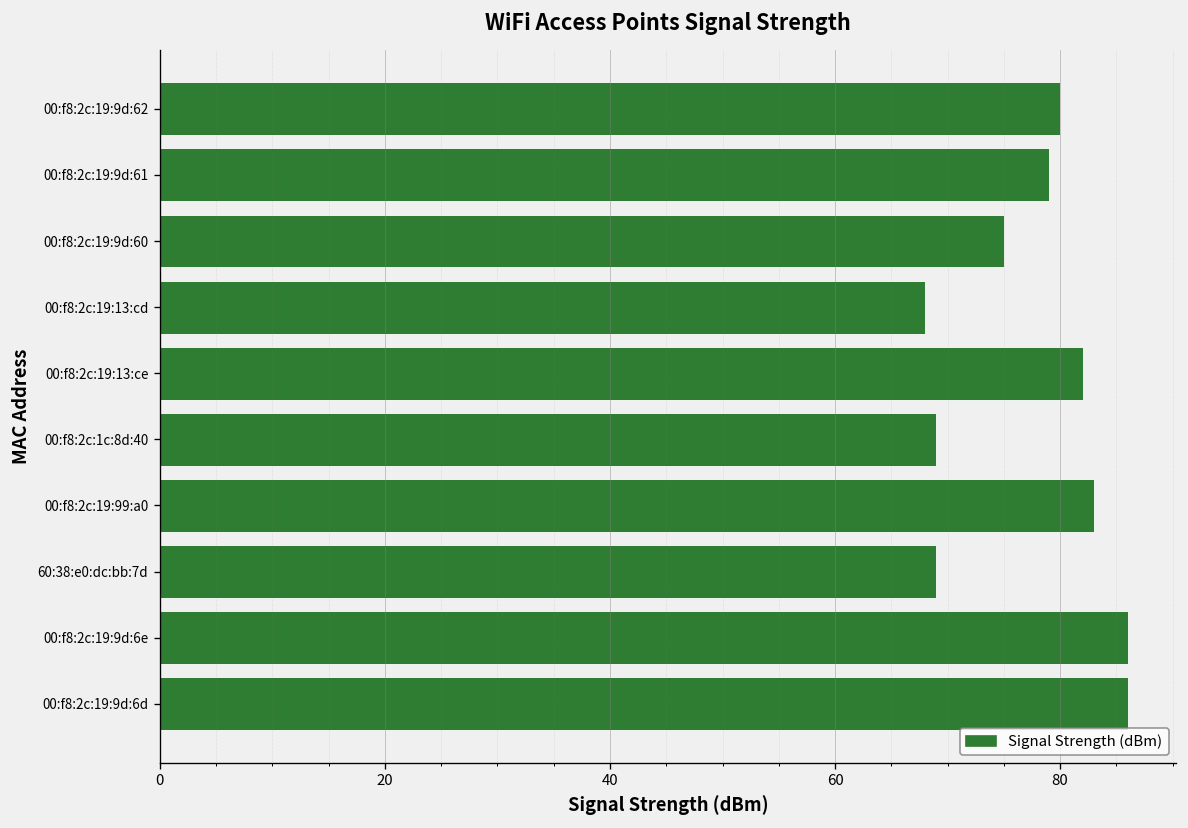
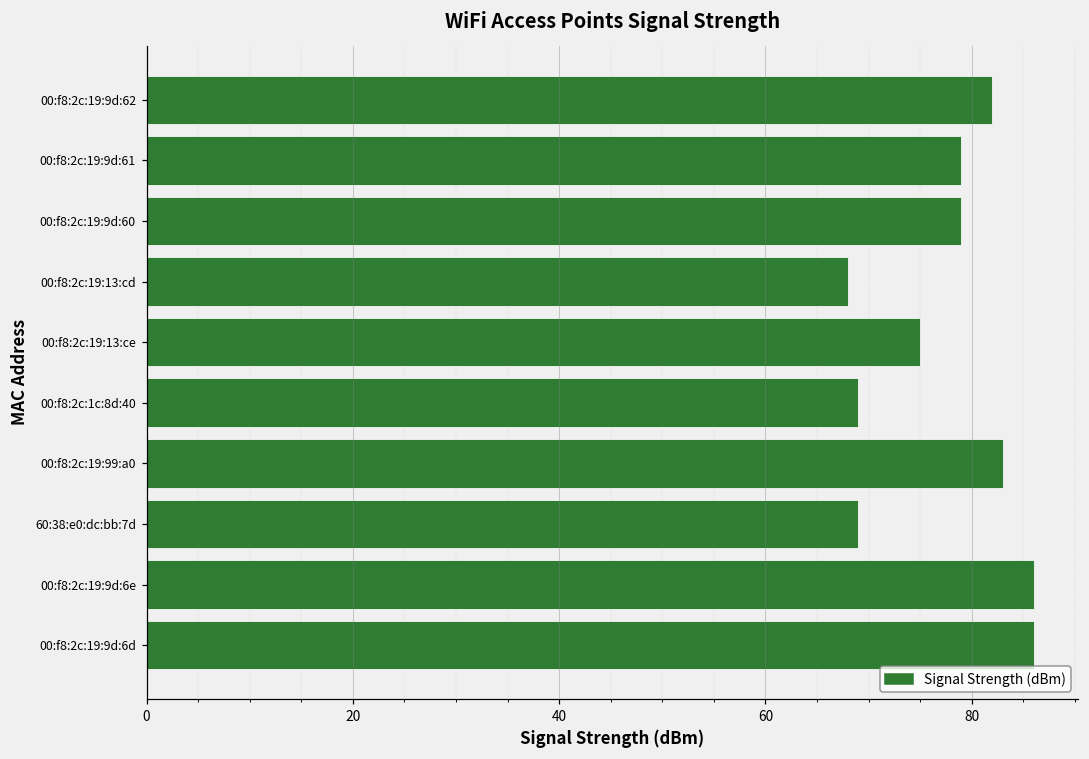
00:f8:2c:19:9d:62: 80 -> 82
00:f8:2c:19:9d:60: 75 -> 79
00:f8:2c:19:13:ce: 82 -> 75
